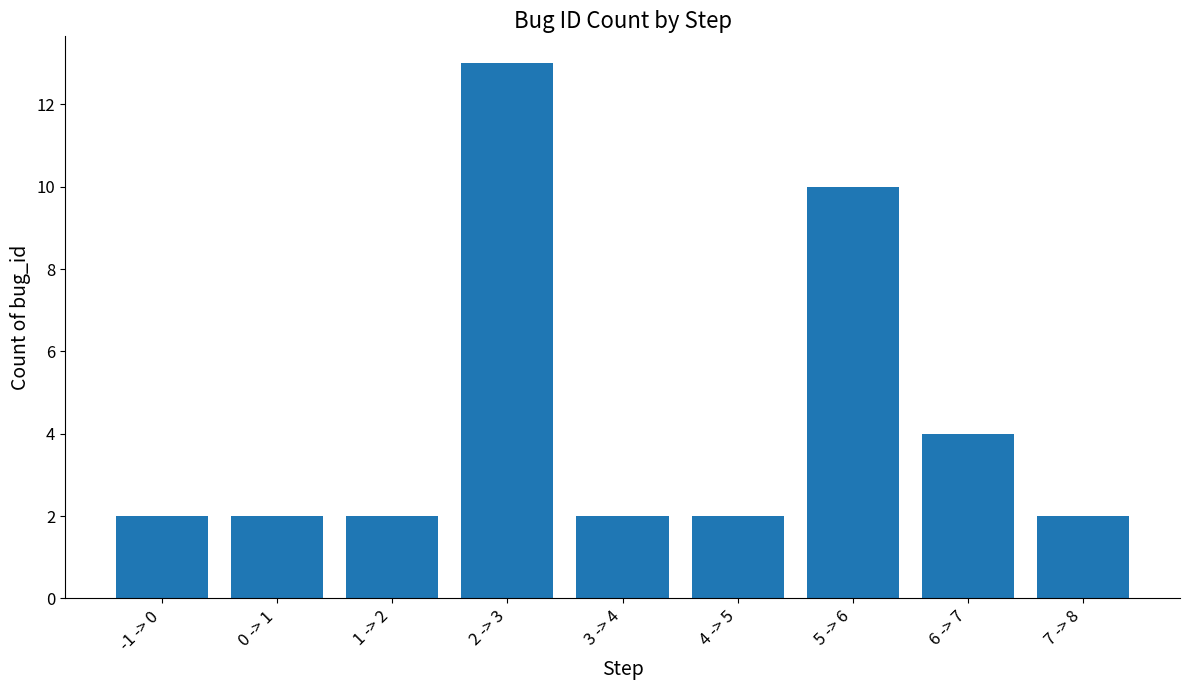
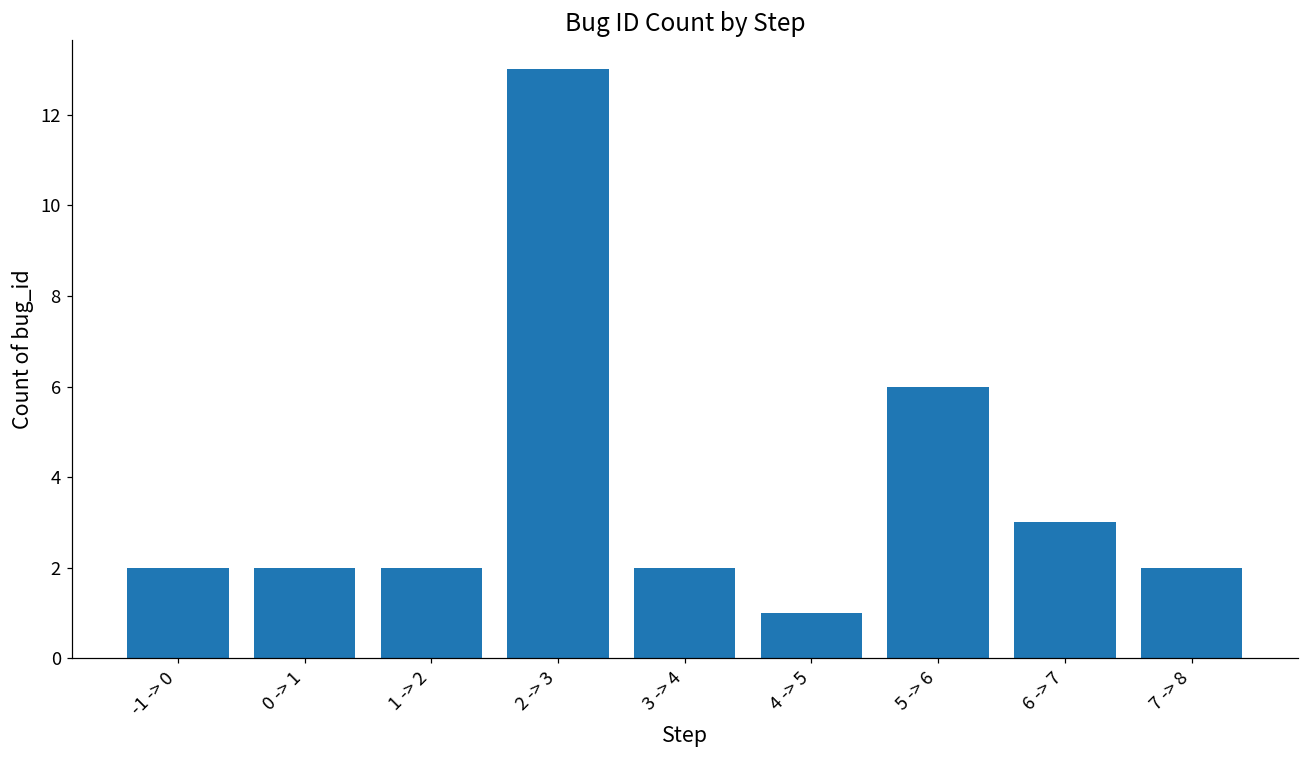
4 -> 5: 2 -> 1
5 -> 6: 10 -> 6
6 -> 7: 4 -> 3
